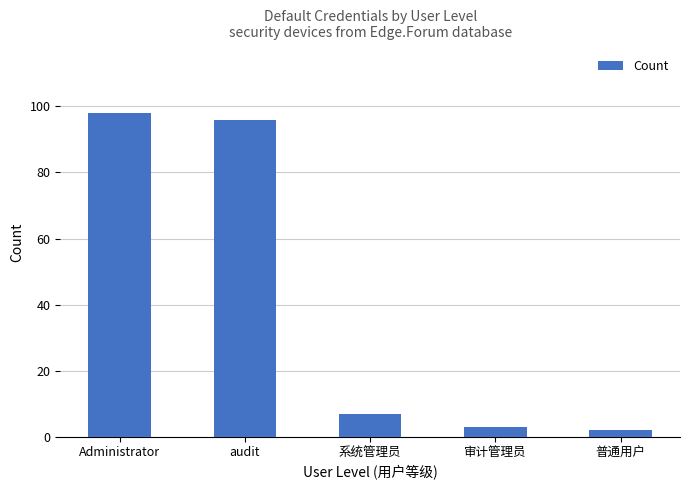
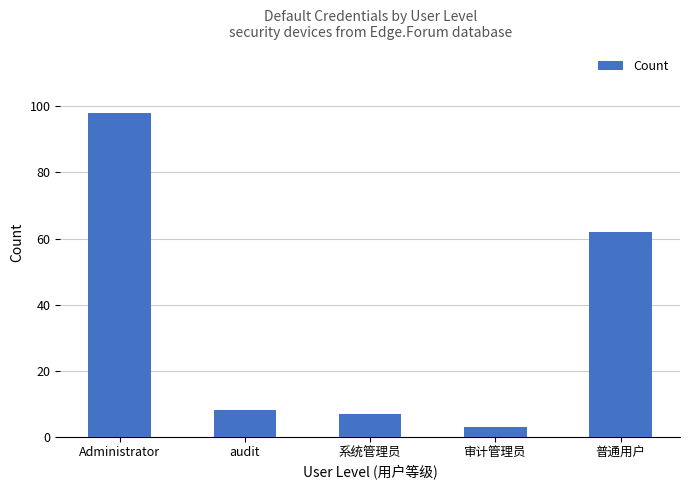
audit: 96 -> 8
普通用户: 2 -> 62
